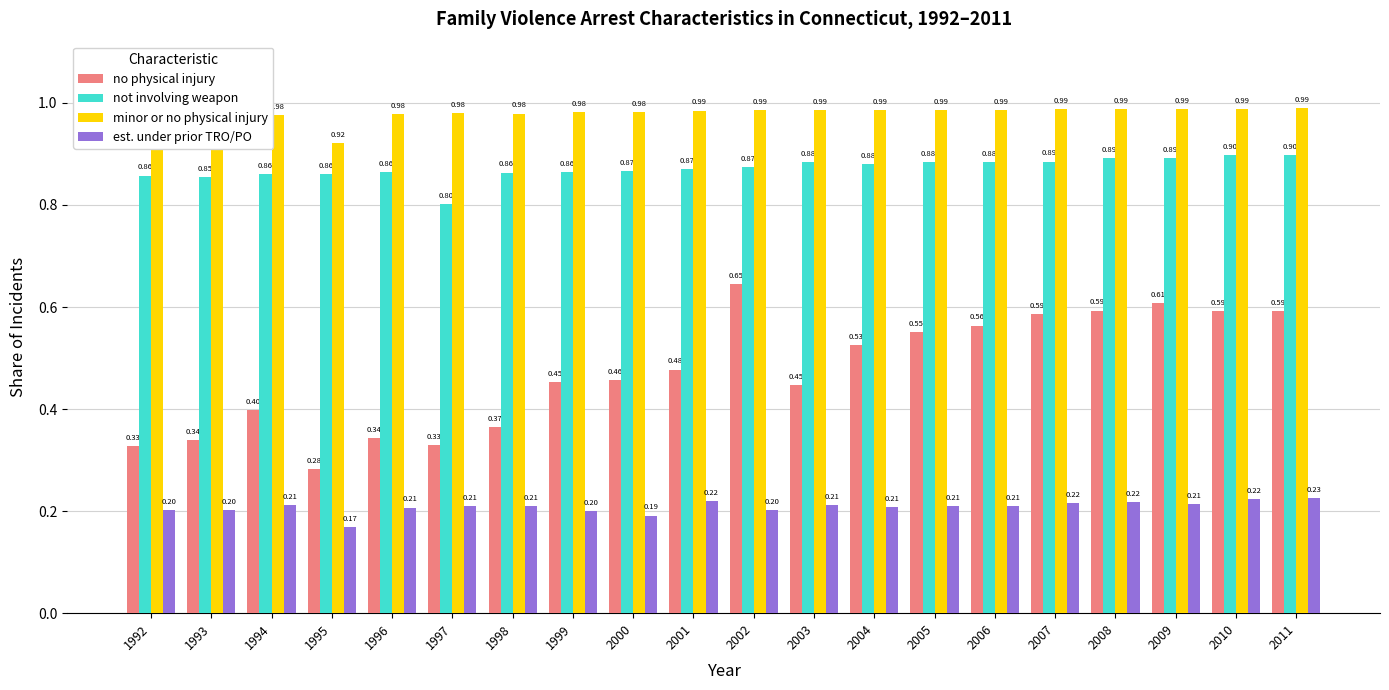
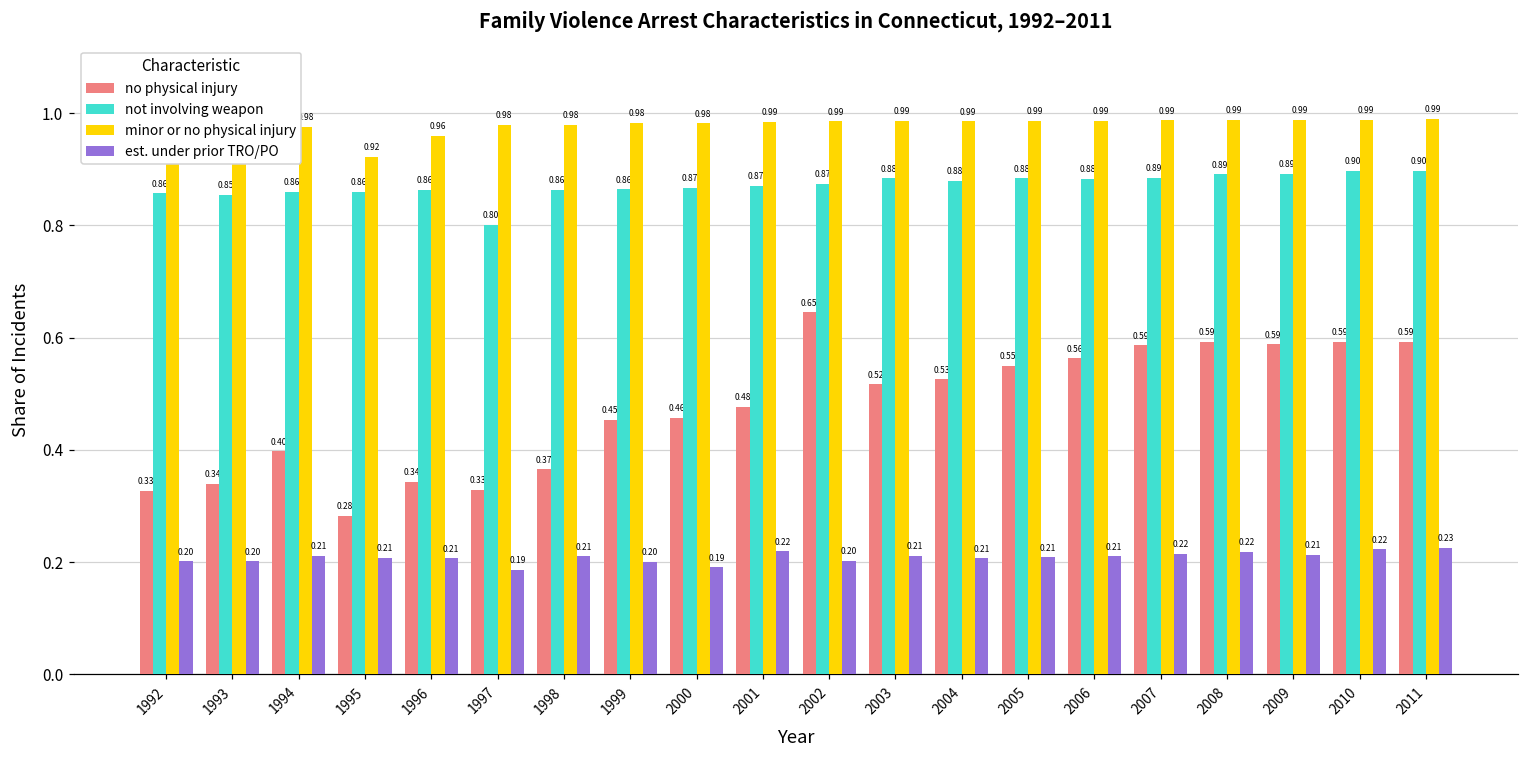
est. under prior TRO/PO, 1995: 0.17 -> 0.21
minor or no physical injury, 1996: 0.98 -> 0.96
est. under prior TRO/PO, 1997: 0.21 -> 0.19
no physical injury, 2003: 0.45 -> 0.52
no physical injury, 2009: 0.61 -> 0.59
